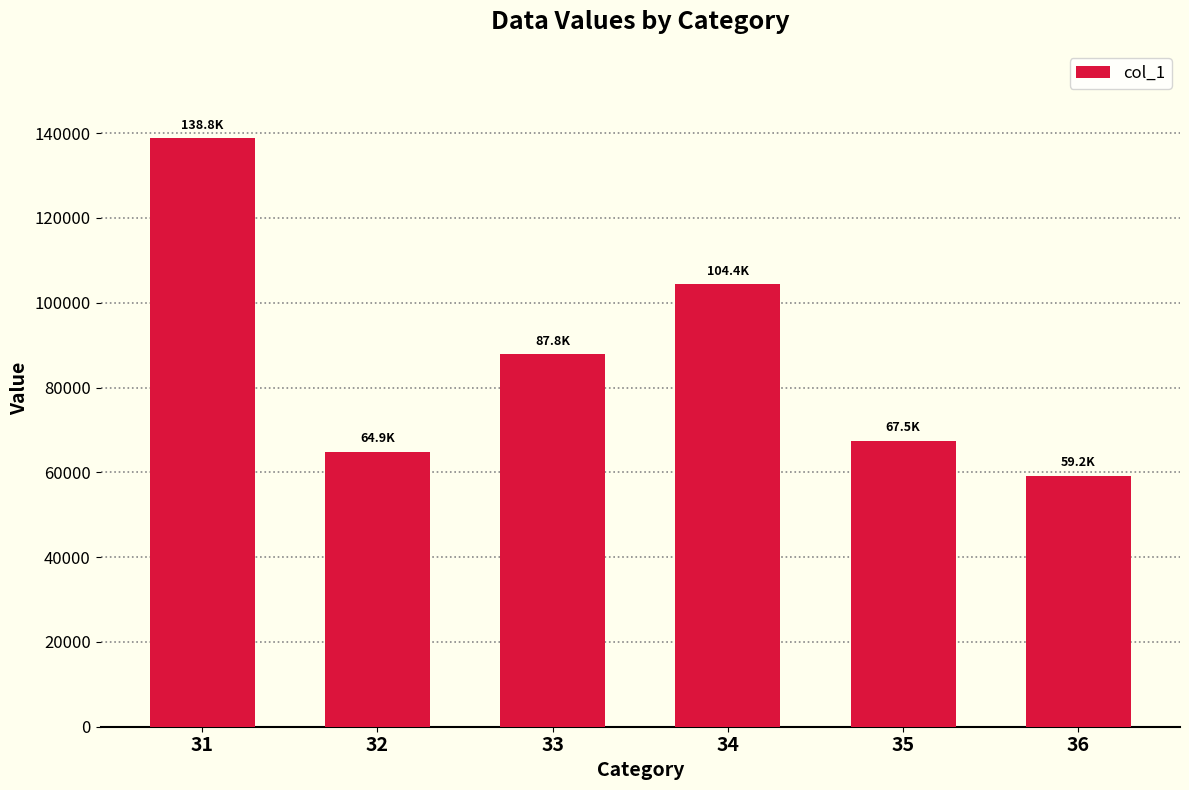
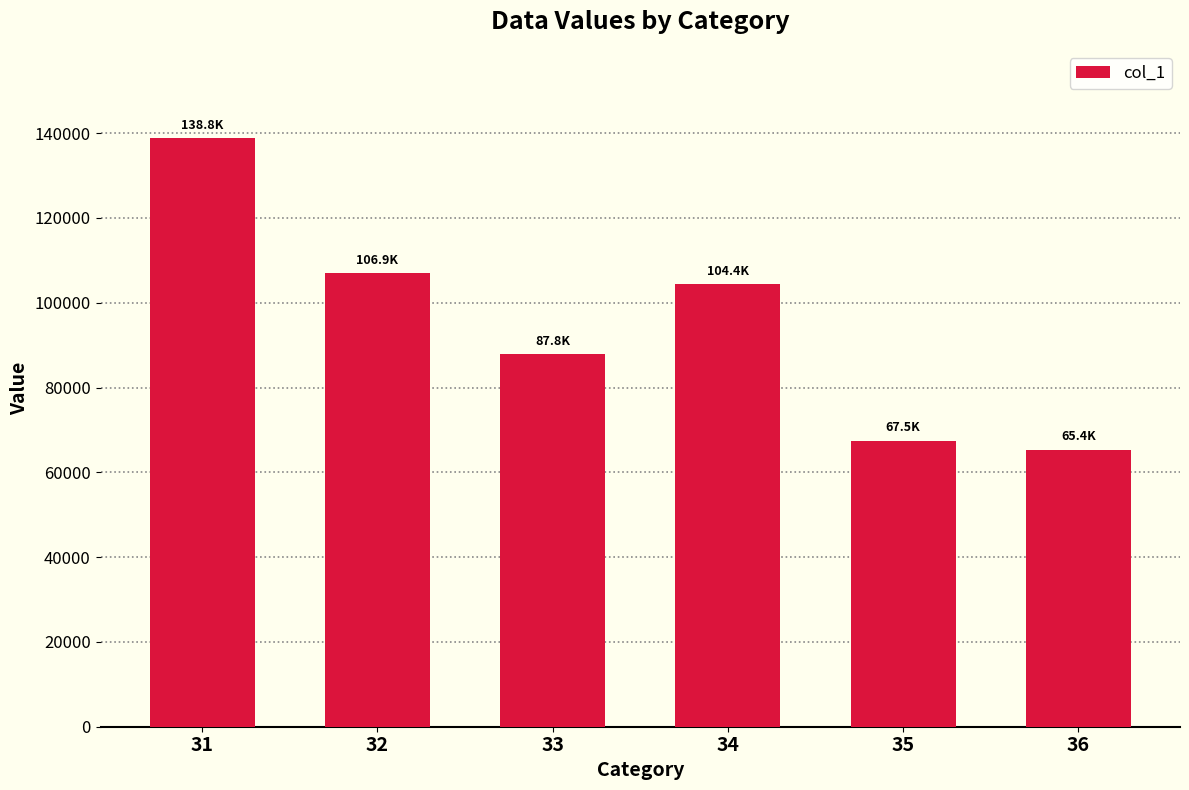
32: 64.9K -> 106.9K
36: 59.2K -> 65.4K
